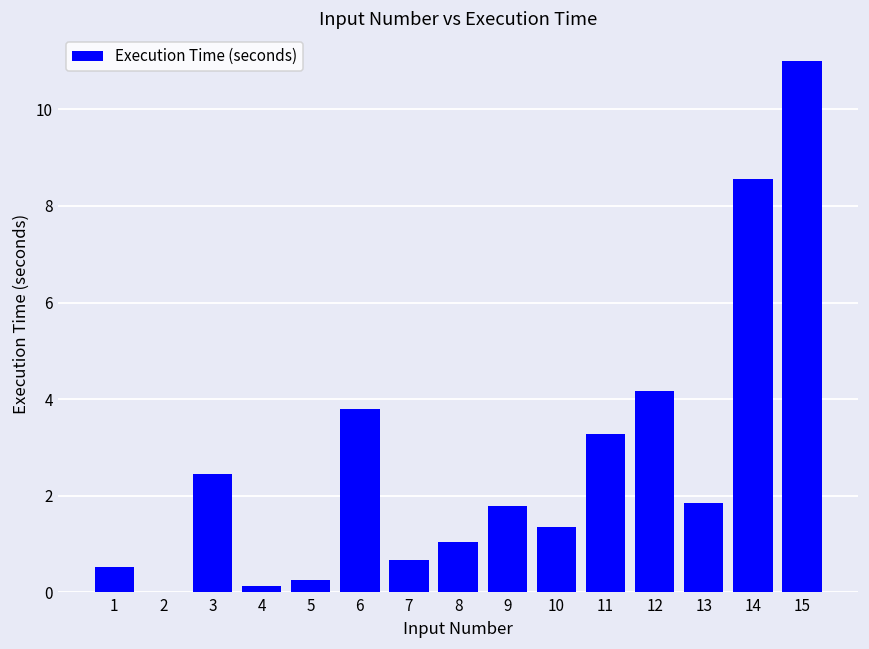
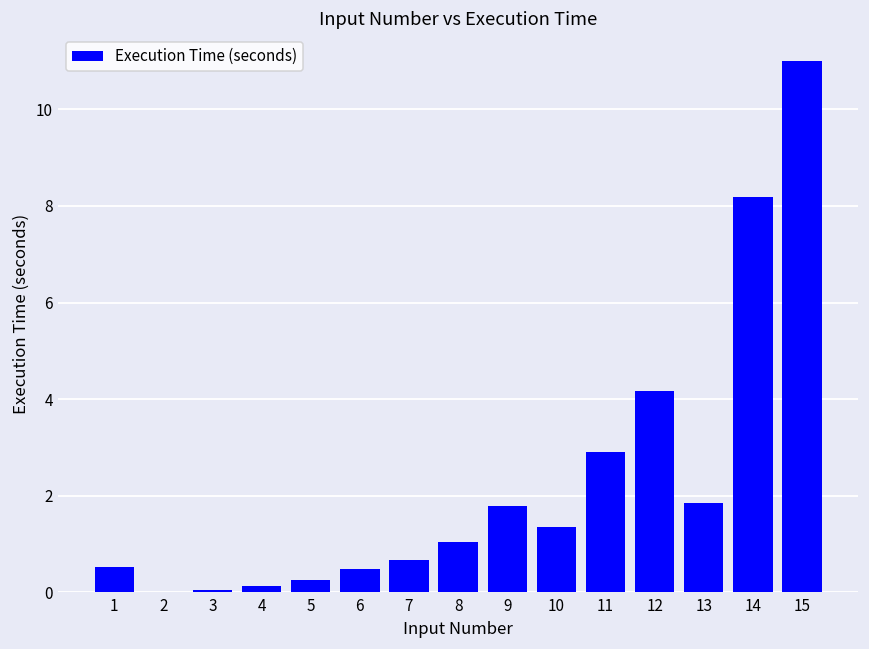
3: 2.5 -> 0.1
6: 3.8 -> 0.5
11: 3.3 -> 2.9
14: 8.6 -> 8.2
